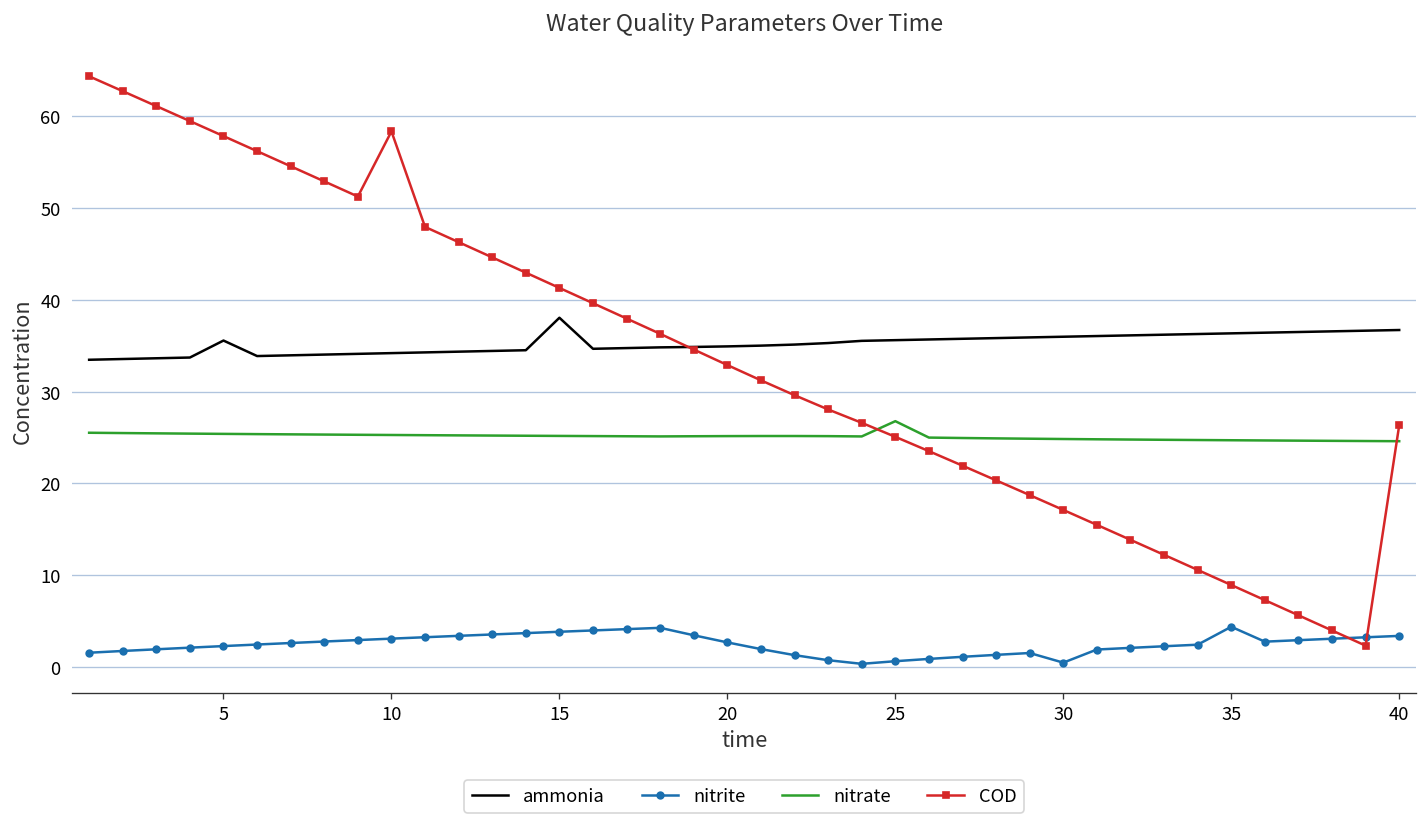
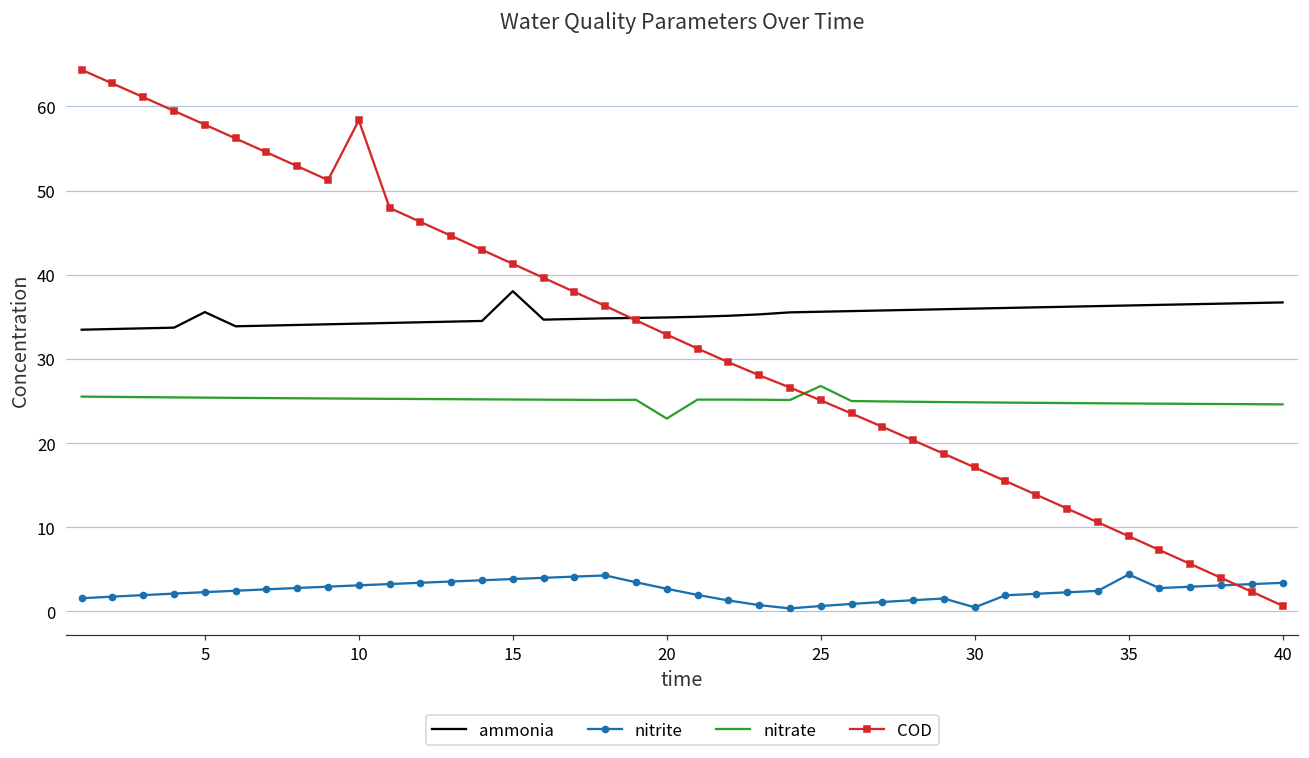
nitrate, 20: 25 -> 23
COD, 40: 26 -> 1
